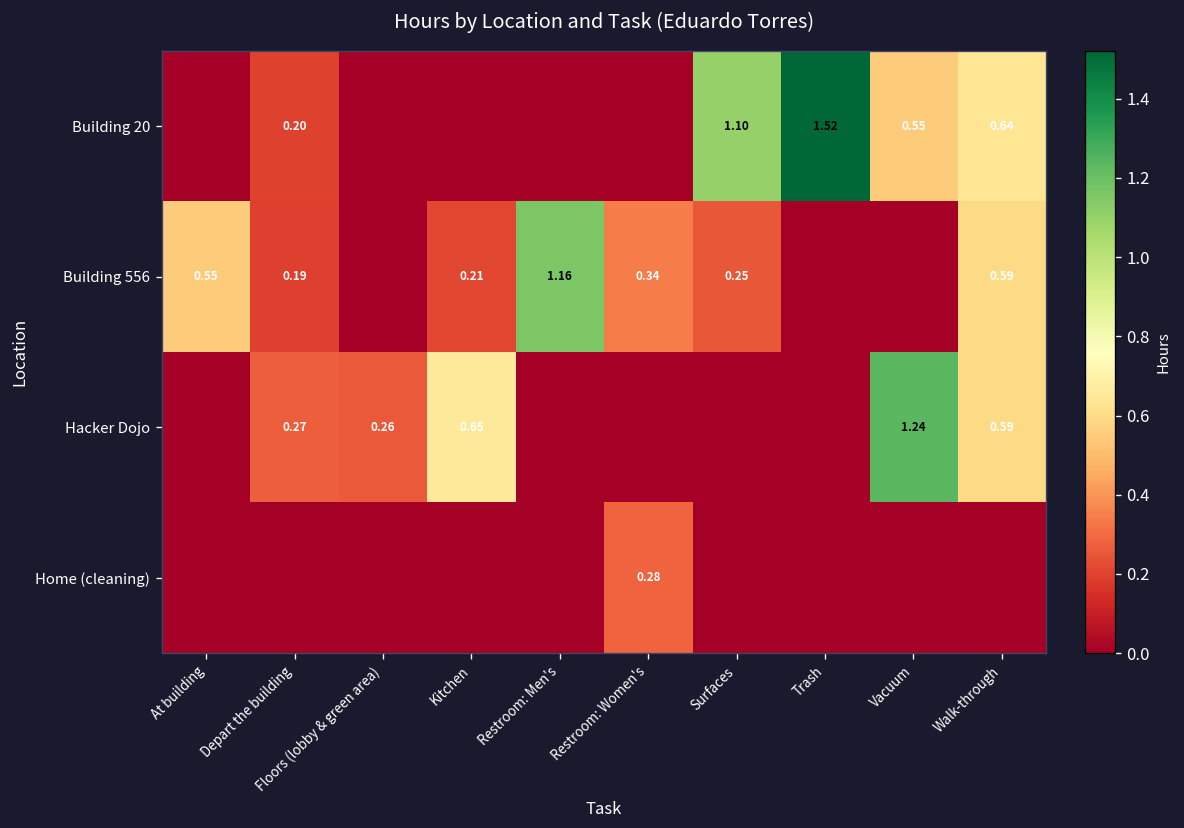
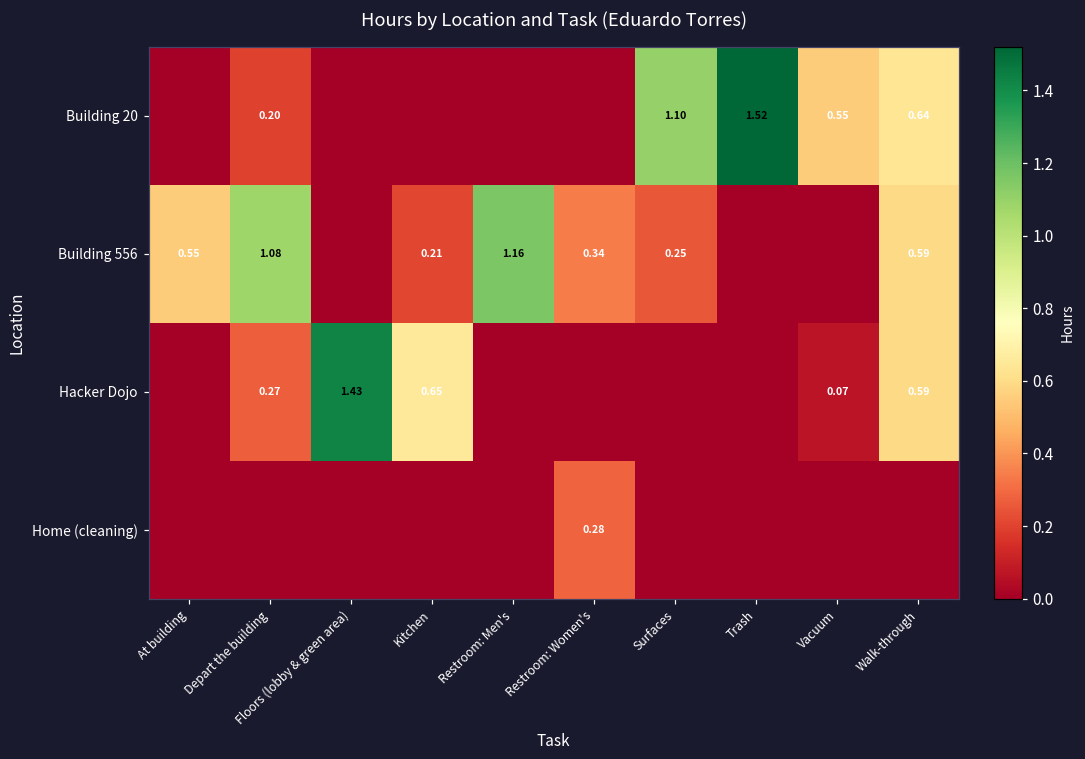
Building 556, Depart the building: 0.19 -> 1.08
Hacker Dojo, Floors (lobby & green area): 0.26 -> 1.43
Hacker Dojo, Vacuum: 1.24 -> 0.07
